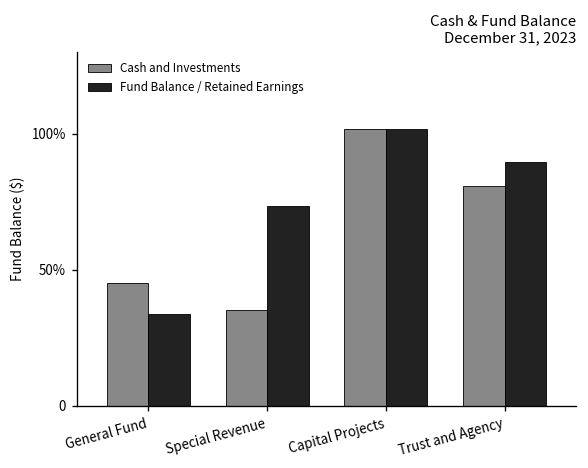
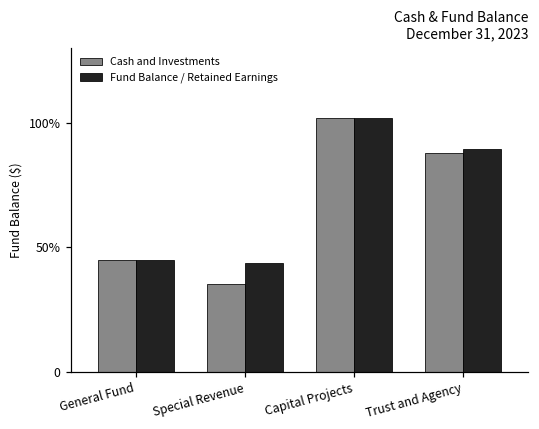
Fund Balance / Retained Earnings, General Fund: 34% -> 45%
Fund Balance / Retained Earnings, Special Revenue: 73% -> 43%
Cash and Investments, Trust and Agency: 81% -> 88%
